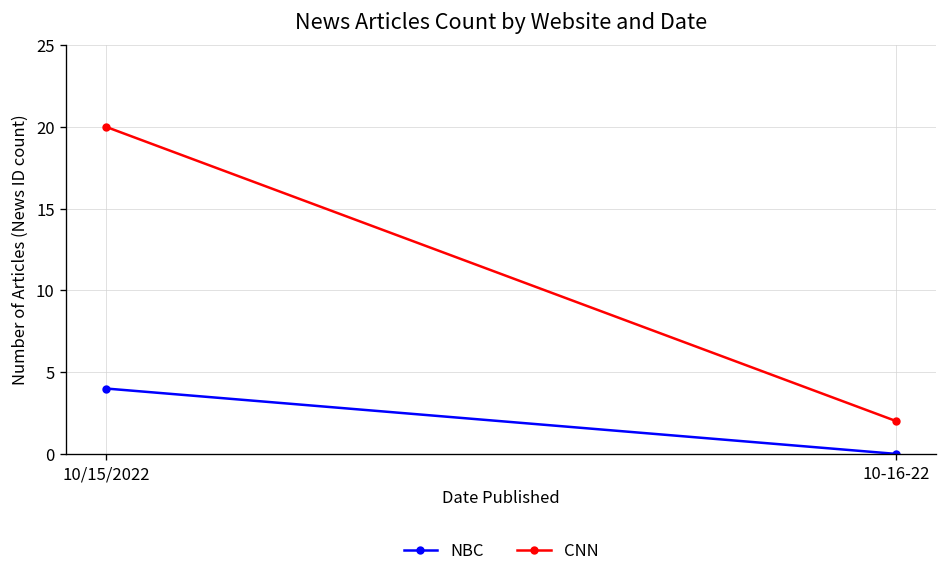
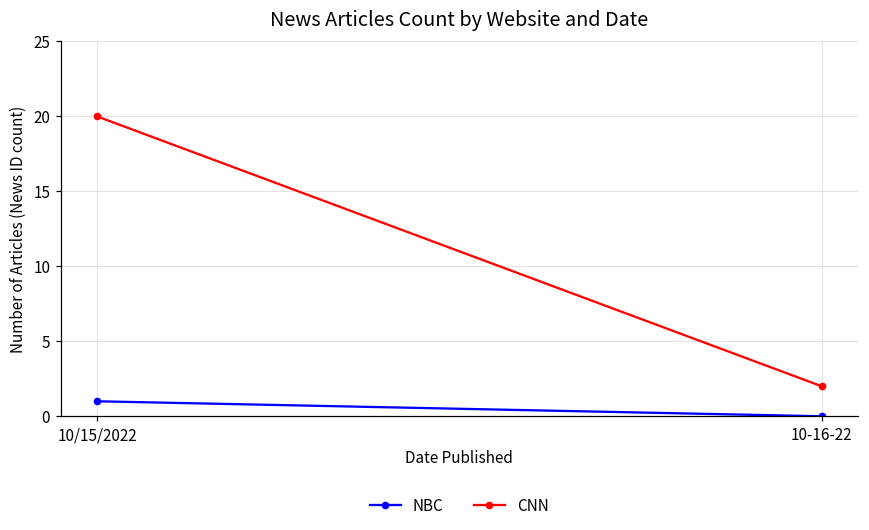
NBC, 10/15/2022: 4 -> 1
